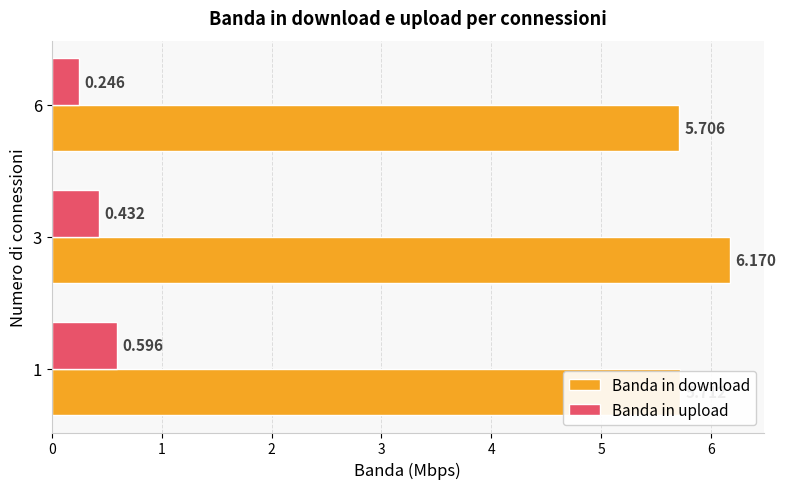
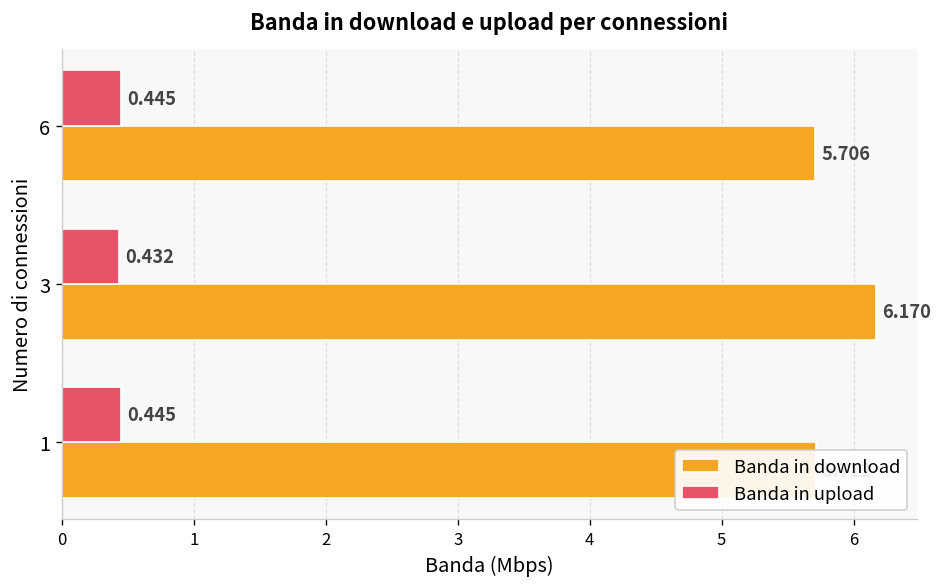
Banda in upload, 6: 0.246 -> 0.445
Banda in upload, 1: 0.596 -> 0.445
